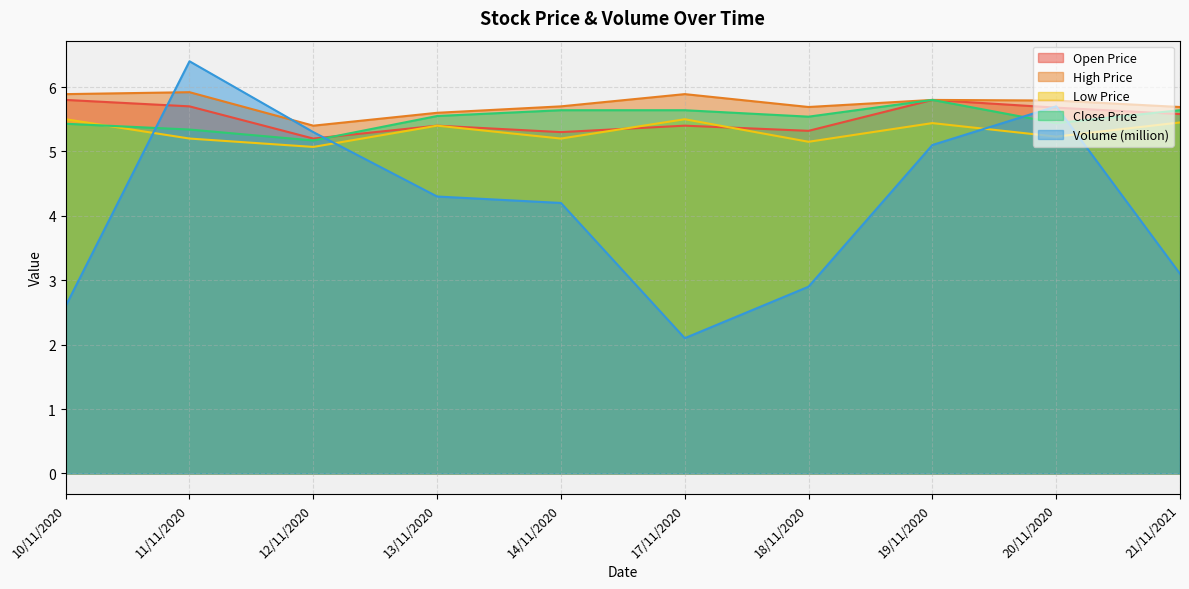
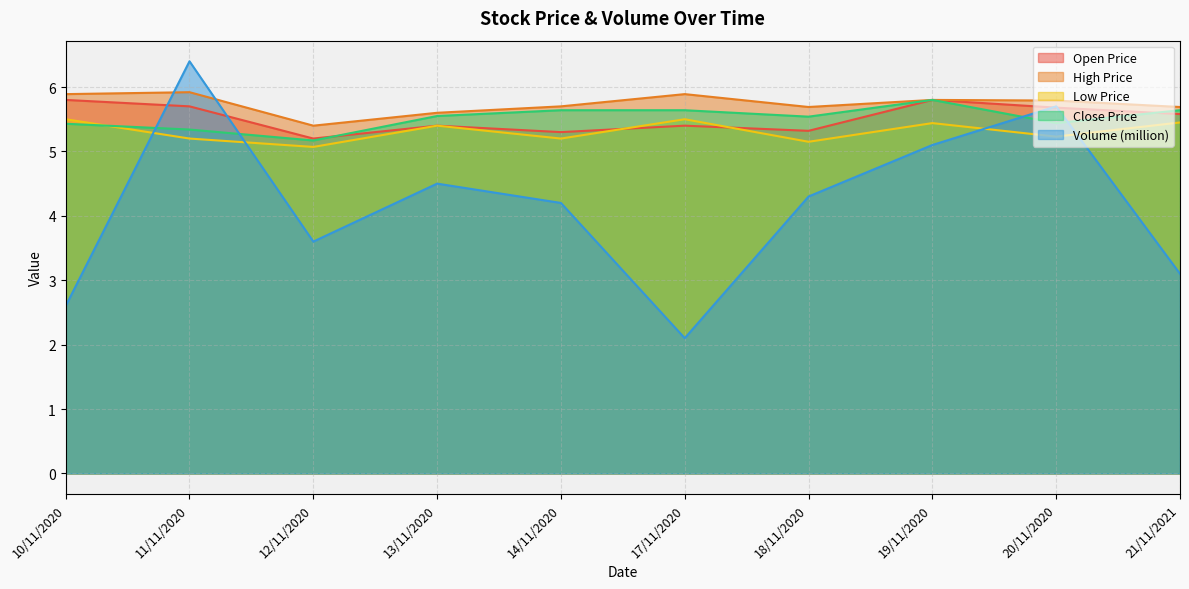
Volume (million), 12/11/2020: 5.3 -> 3.6
Volume (million), 13/11/2020: 4.3 -> 4.5
Volume (million), 18/11/2020: 2.9 -> 4.3
